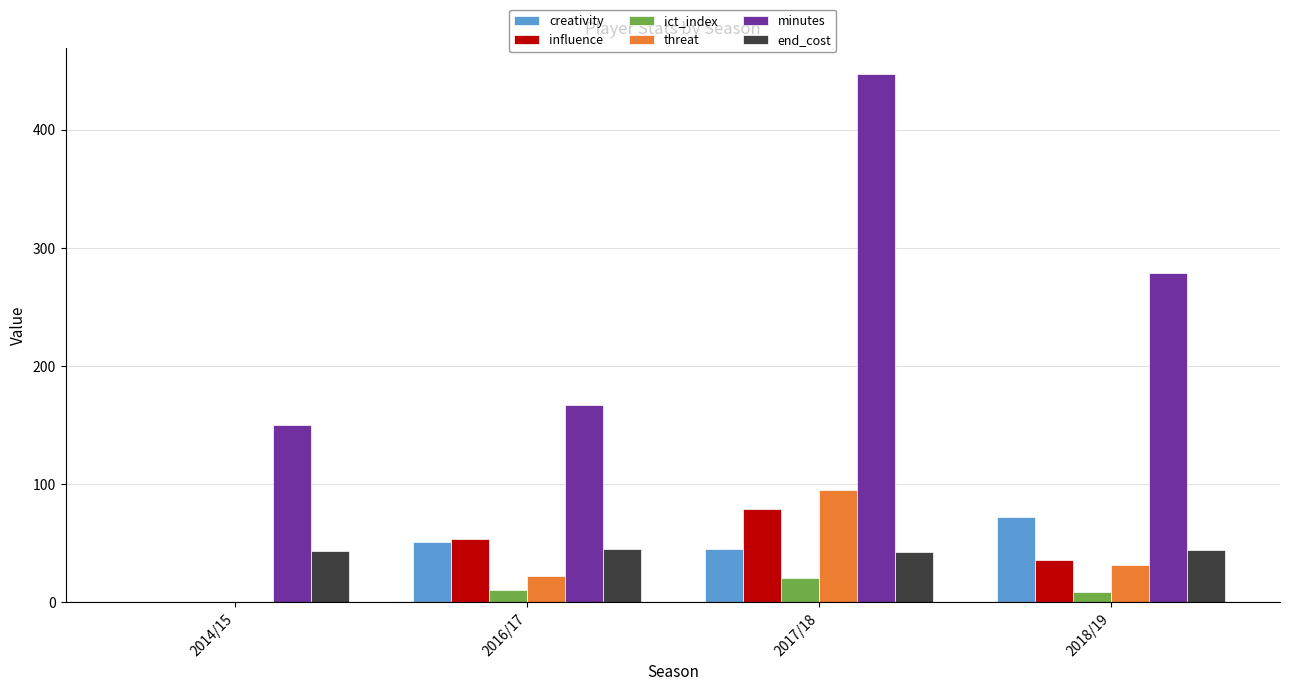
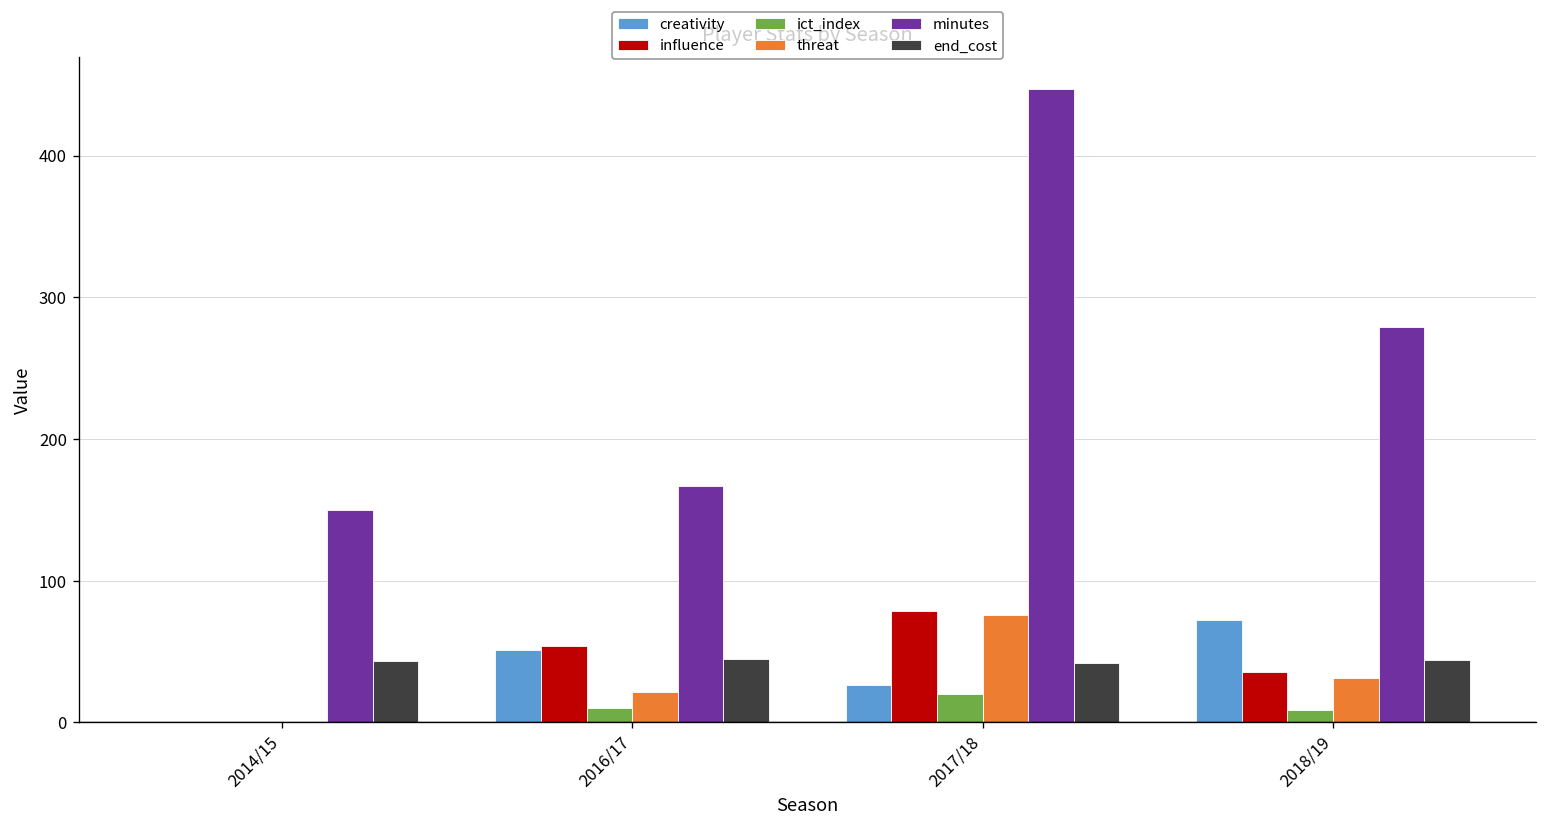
creativity, 2017/18: 45 -> 27
threat, 2017/18: 95 -> 76
